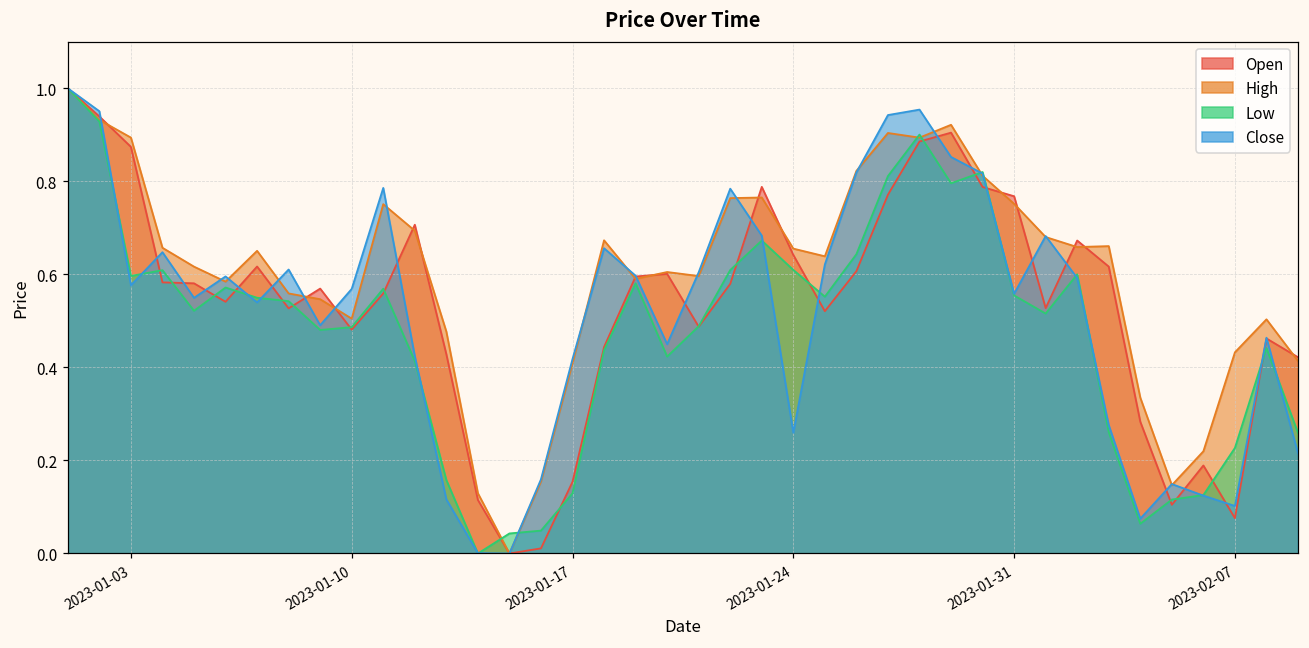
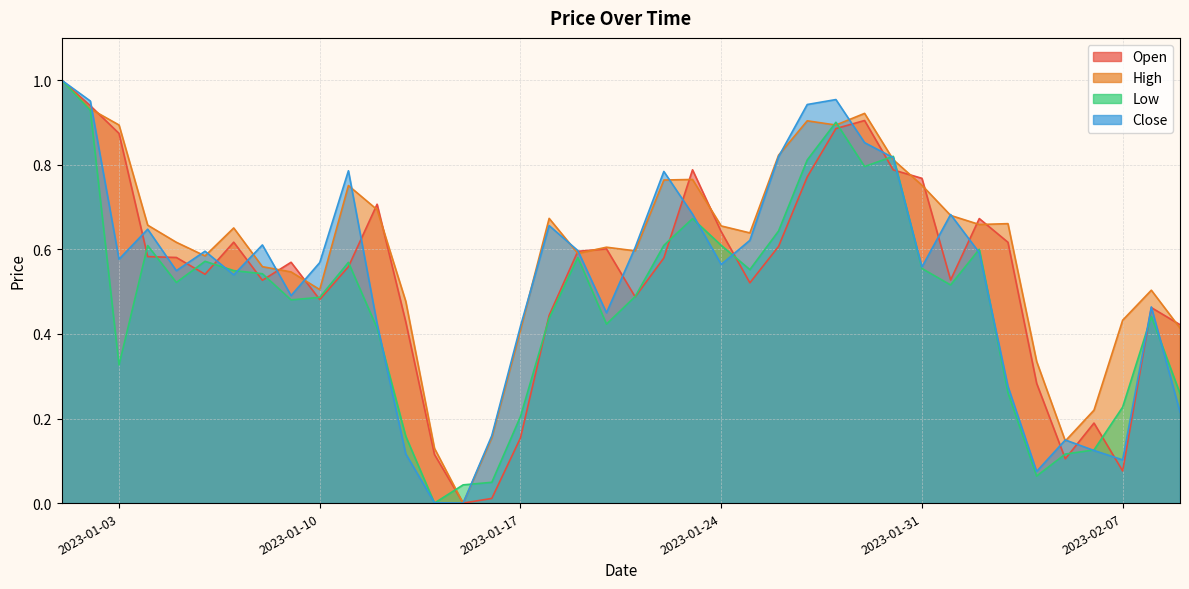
Low, 2023-01-03: 0.60 -> 0.33
Low, 2023-01-17: 0.13 -> 0.20
Close, 2023-01-24: 0.26 -> 0.56
